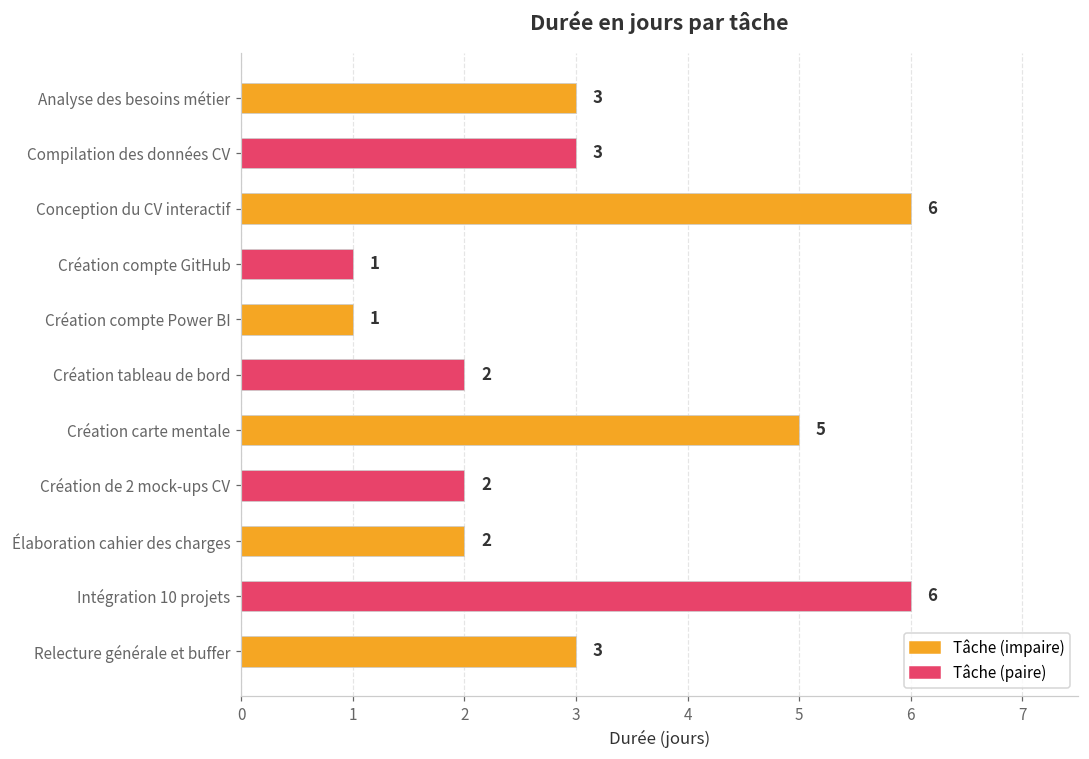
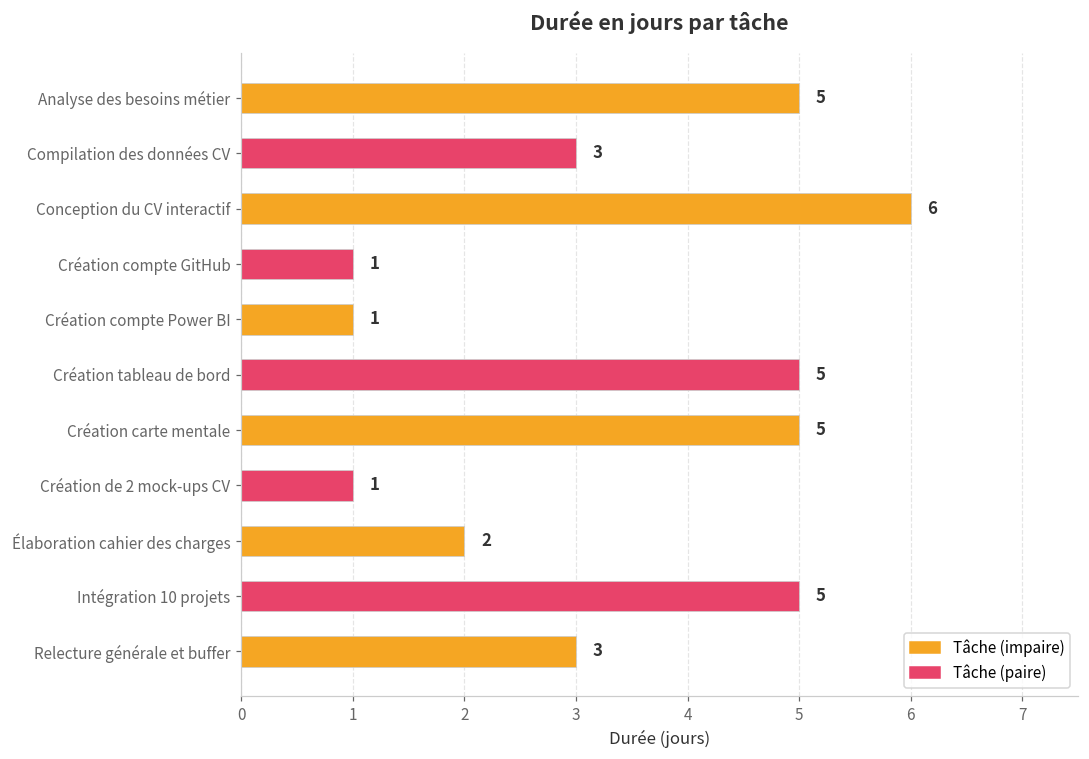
Analyse des besoins métier: 3 -> 5
Création tableau de bord: 2 -> 5
Création de 2 mock-ups CV: 2 -> 1
Intégration 10 projets: 6 -> 5
